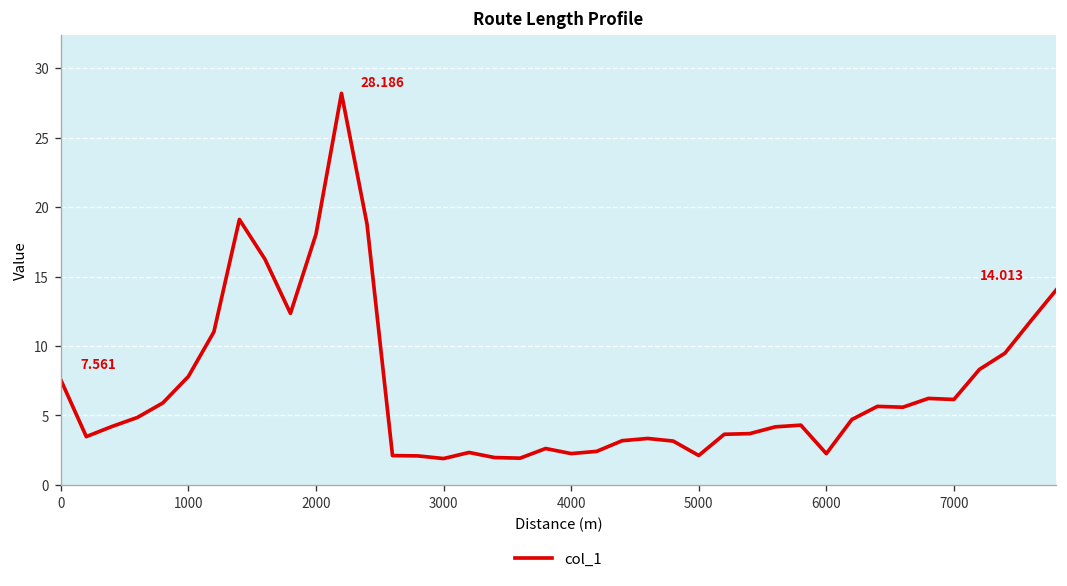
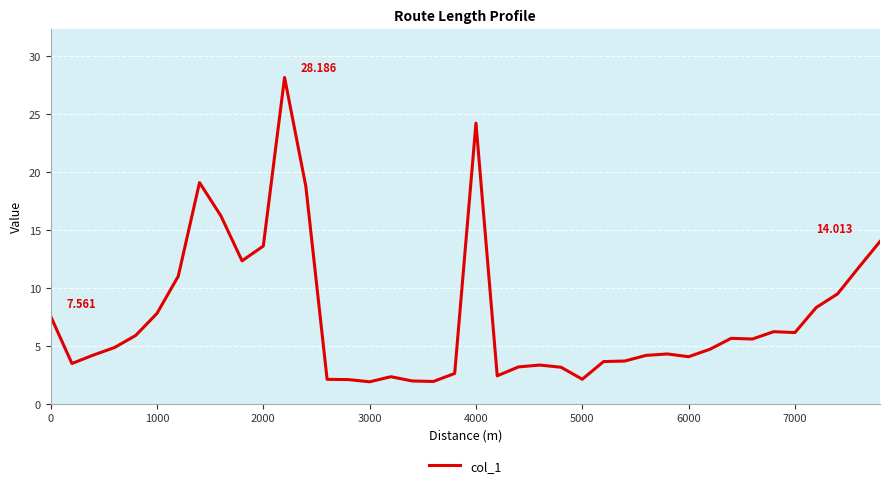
2000: 18.0 -> 13.6
4000: 2.3 -> 24.2
6000: 2.2 -> 4.1
